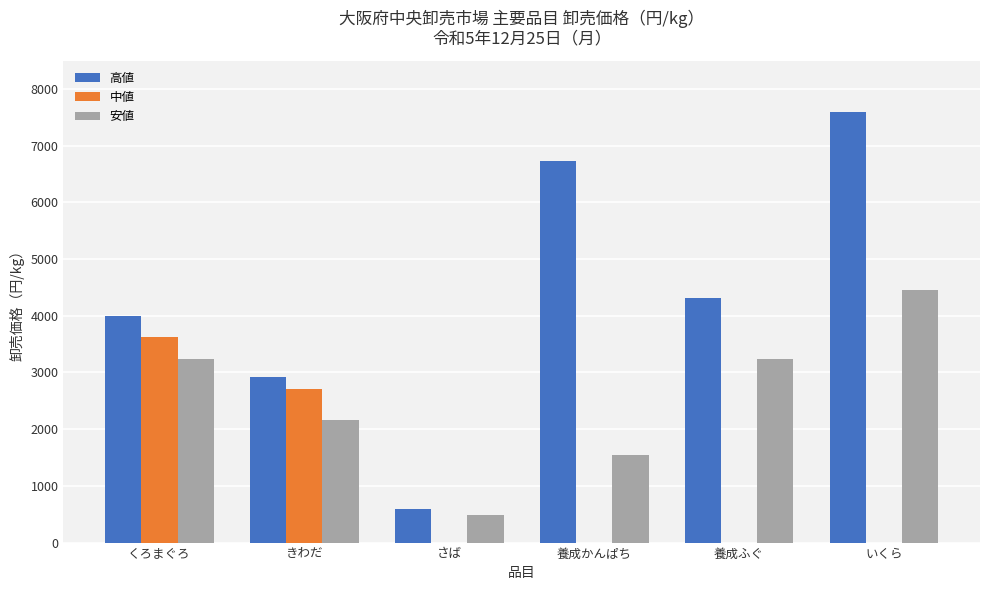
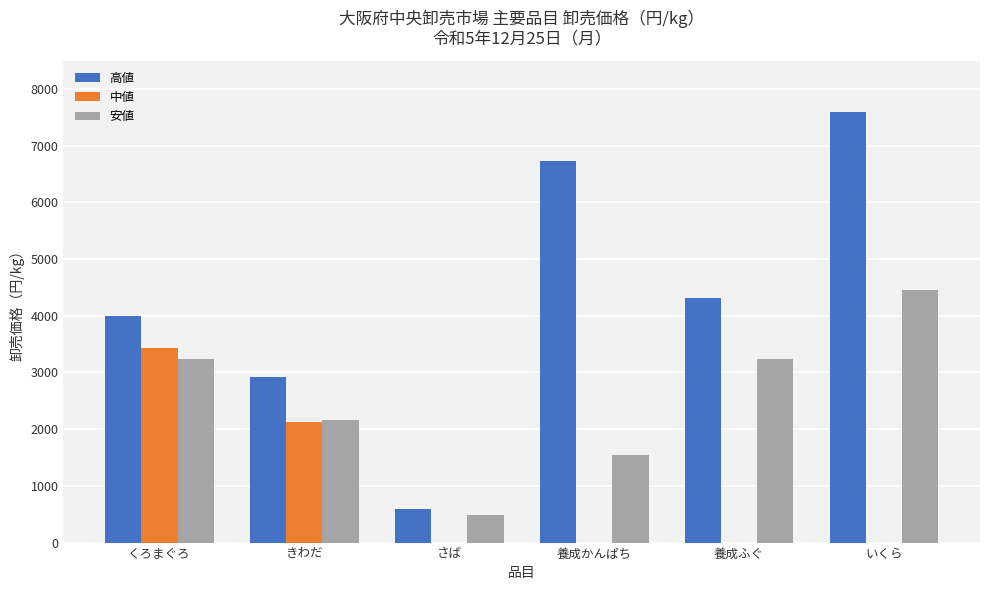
中値, くろまぐろ: 3600 -> 3400
中値, きわだ: 2700 -> 2100
